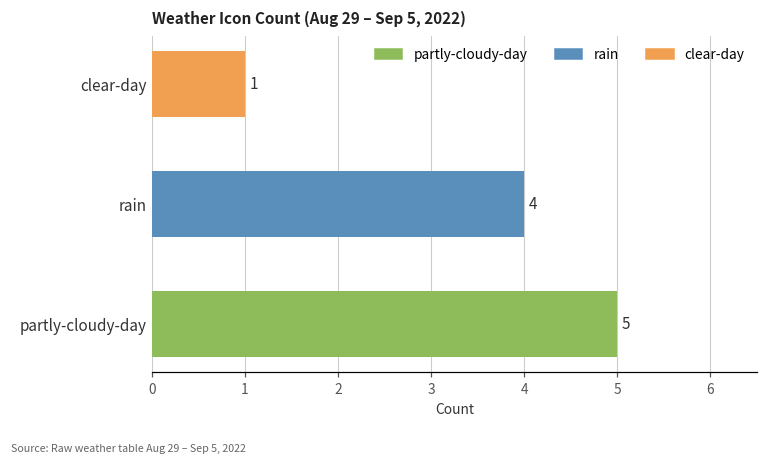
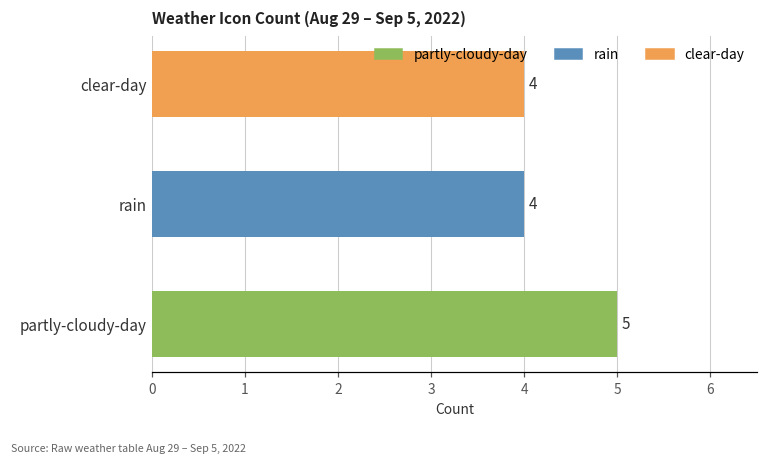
clear-day: 1 -> 4
